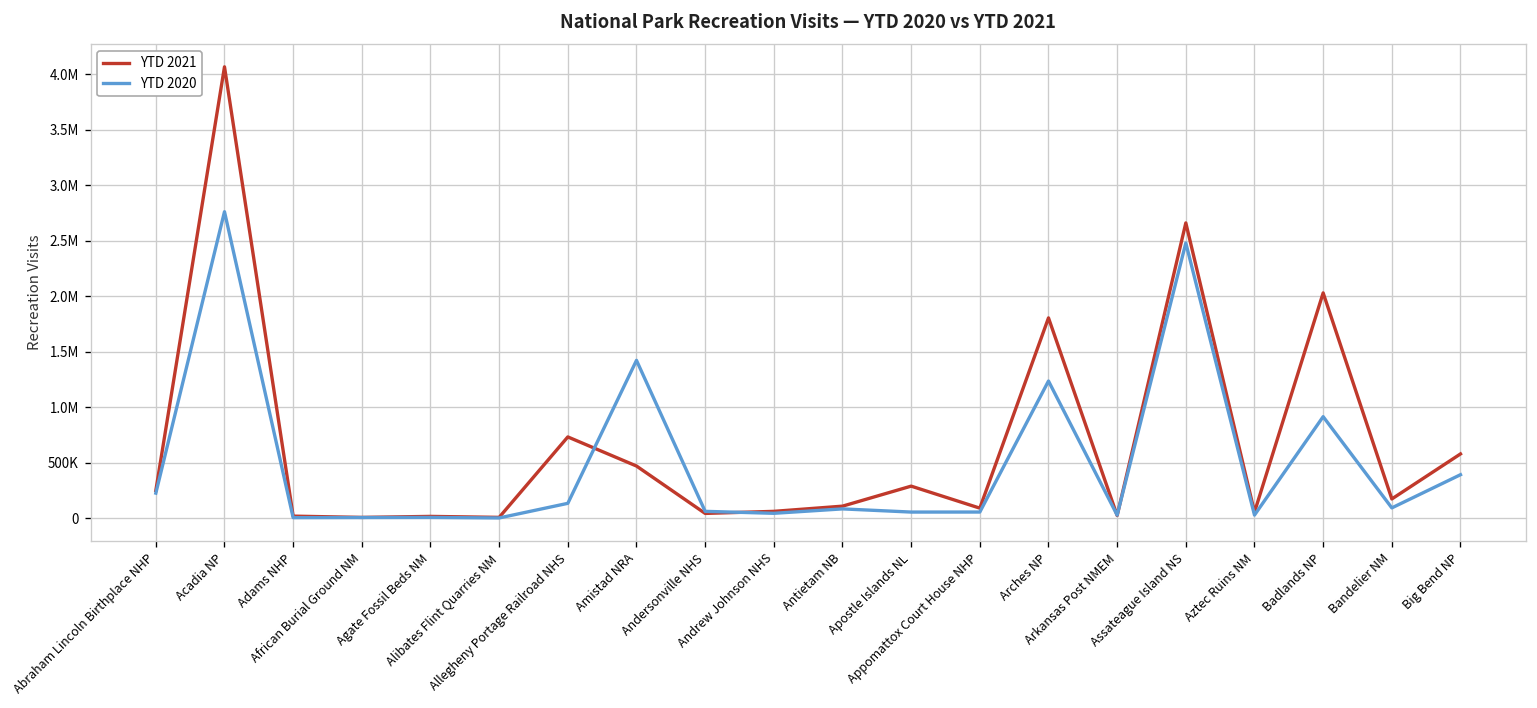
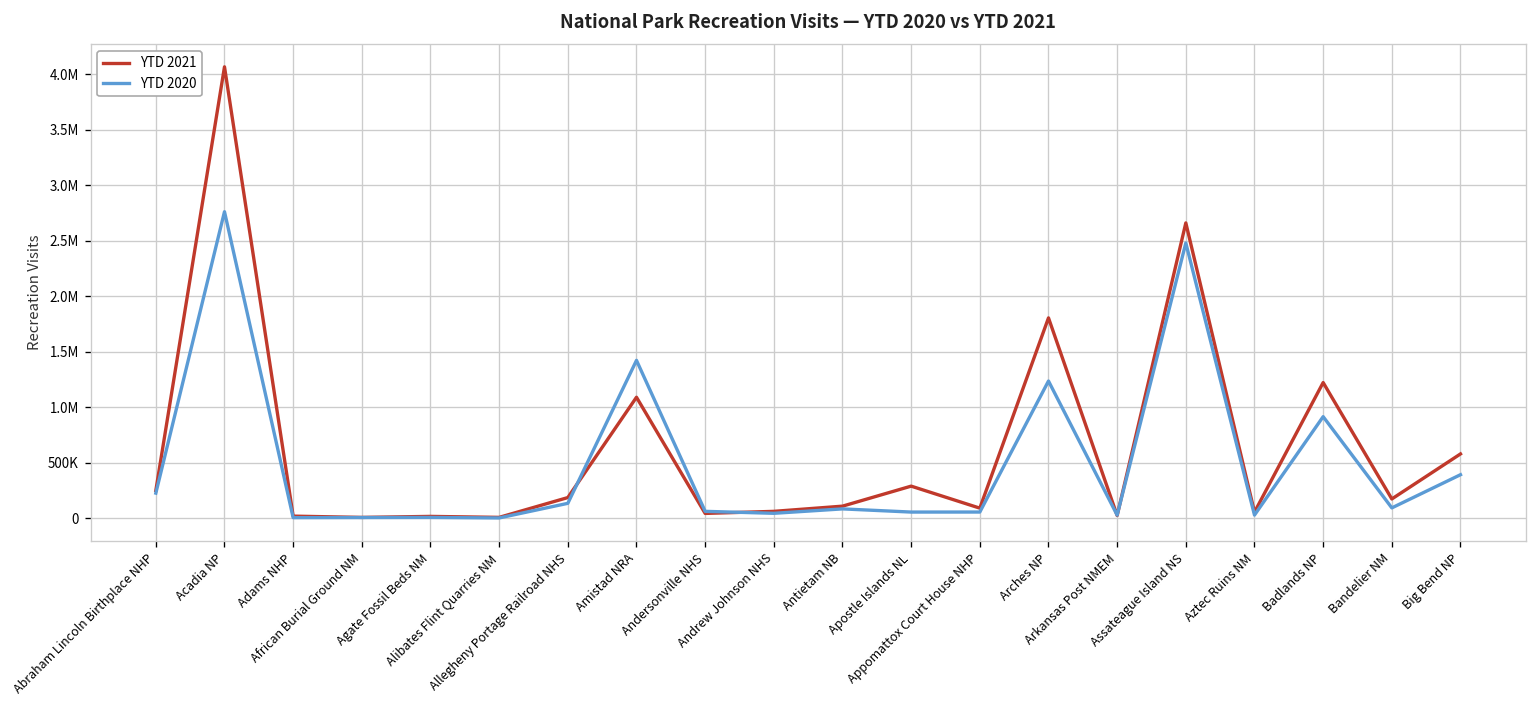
YTD 2021, Allegheny Portage Railroad NHS: 700000 -> 200000
YTD 2021, Amistad NRA: 500000 -> 1100000
YTD 2021, Badlands NP: 2000000 -> 1200000
